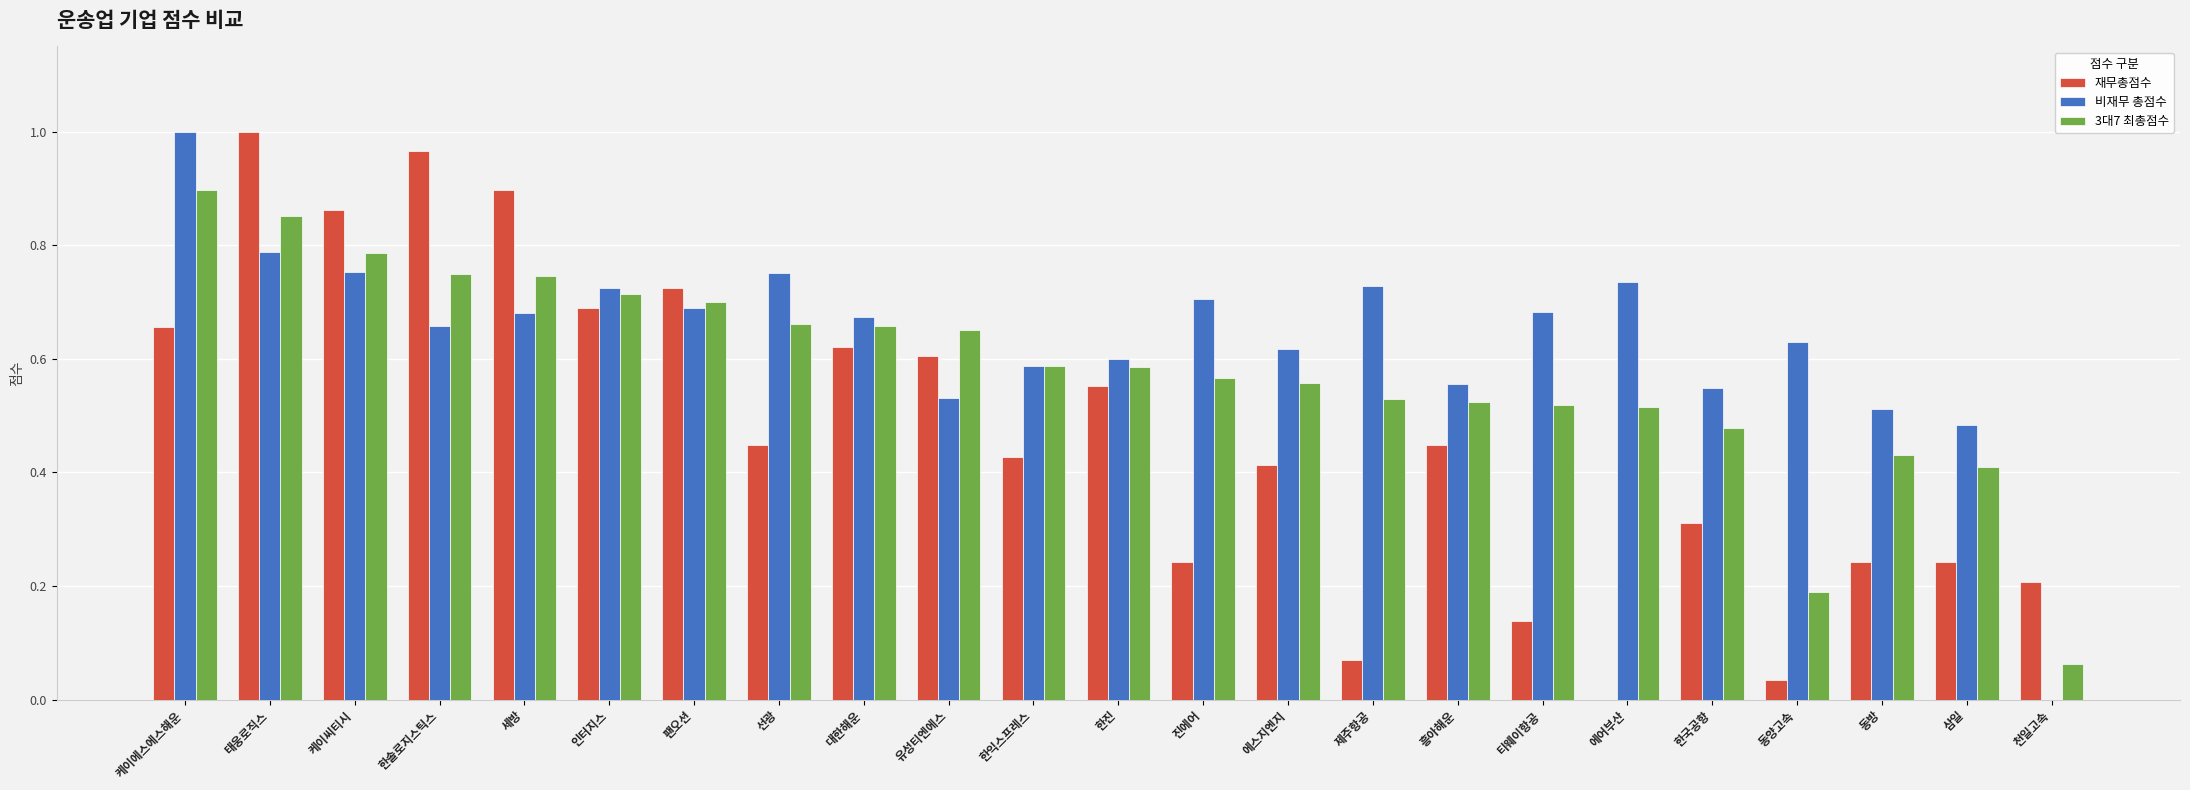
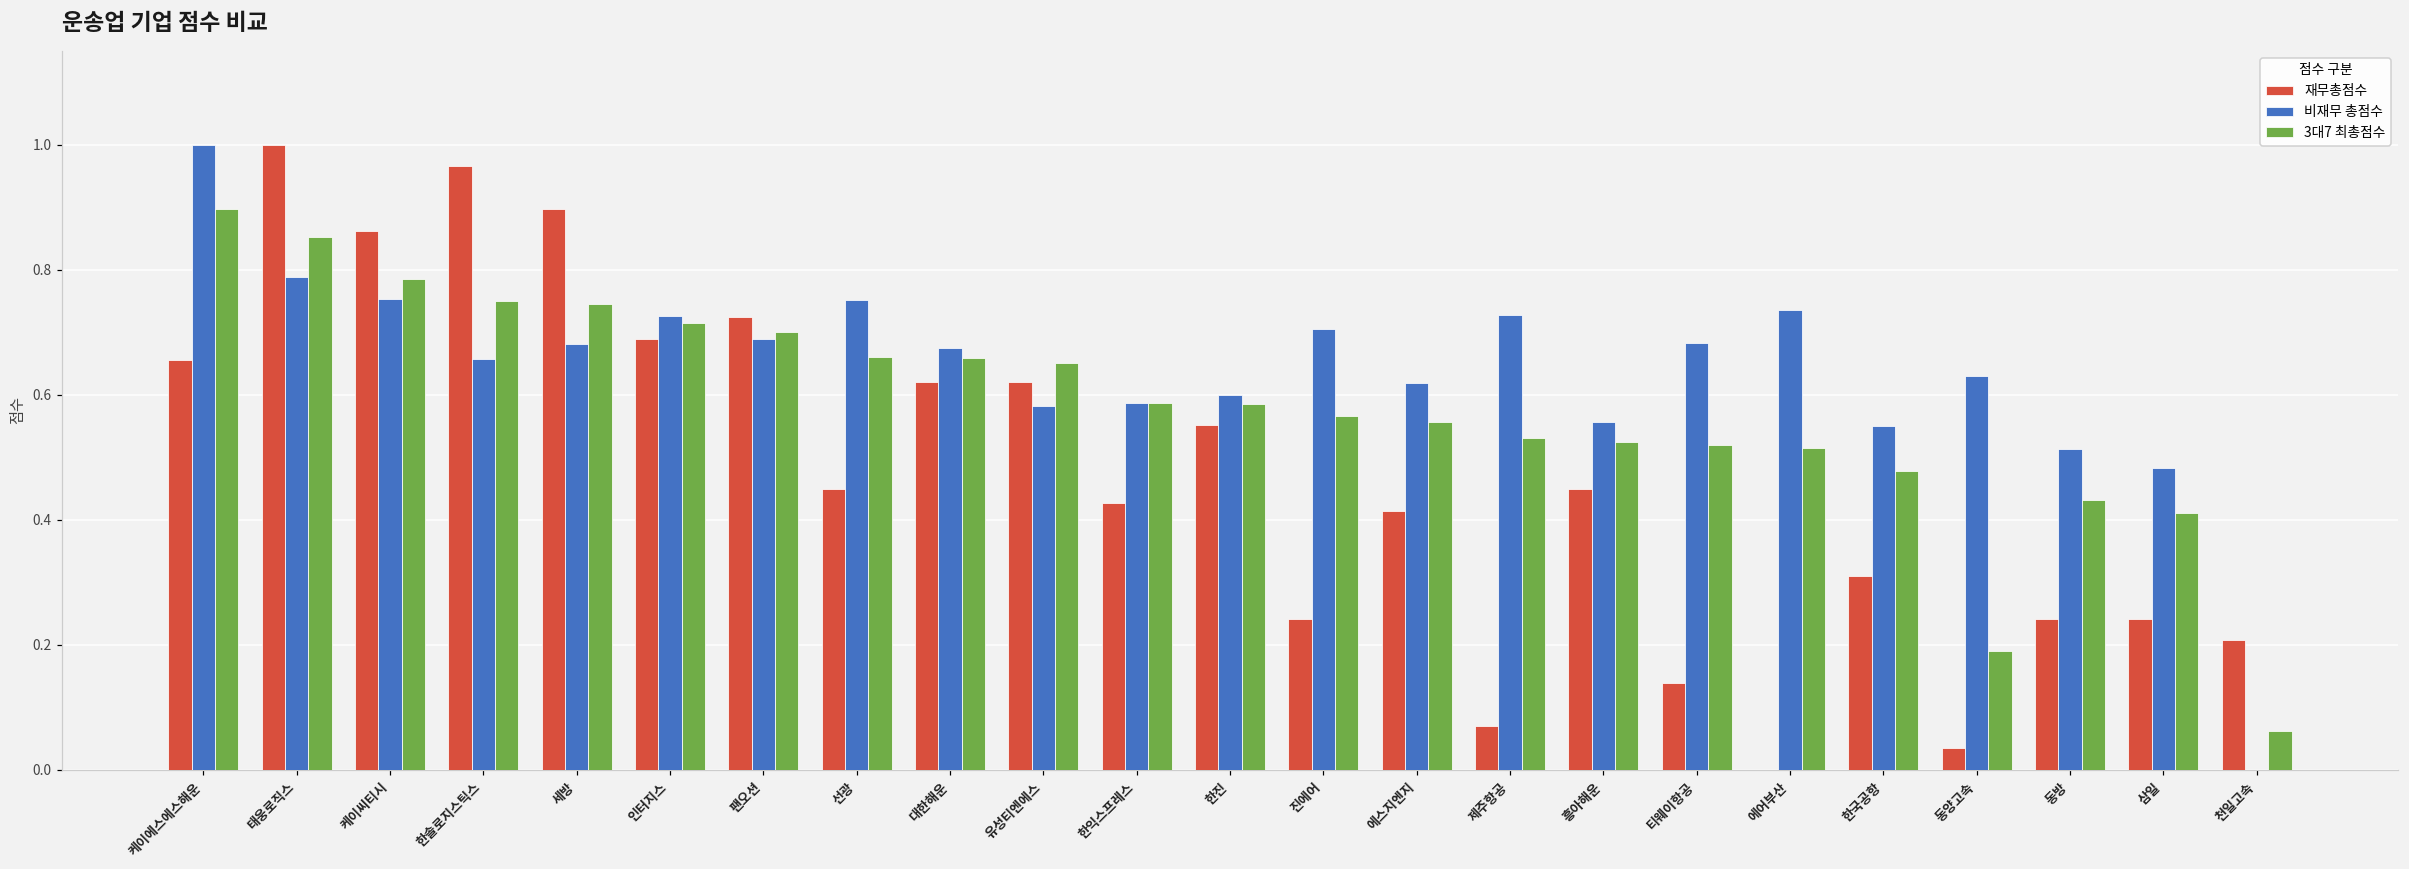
재무총점수, 유성티엔에스: 0.61 -> 0.62
비재무 총점수, 유성티엔에스: 0.53 -> 0.58
